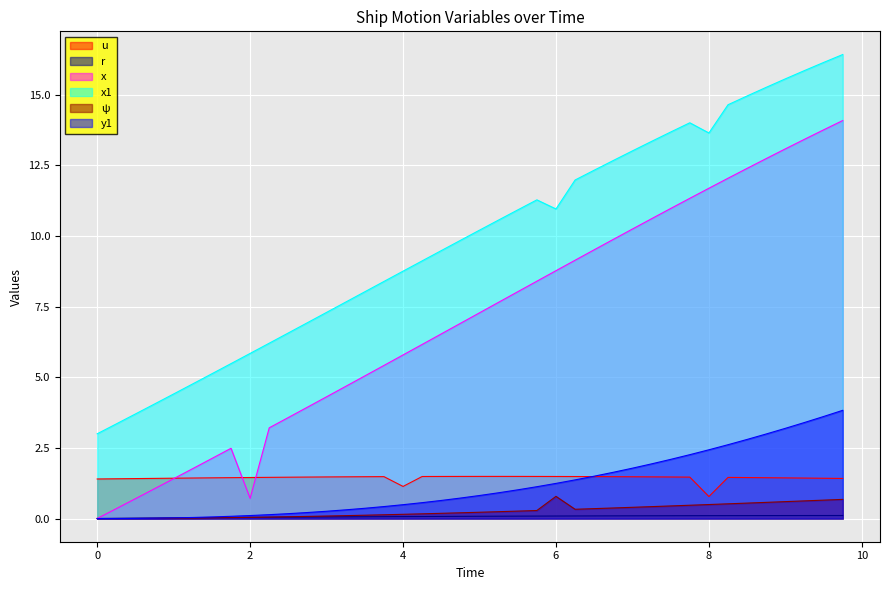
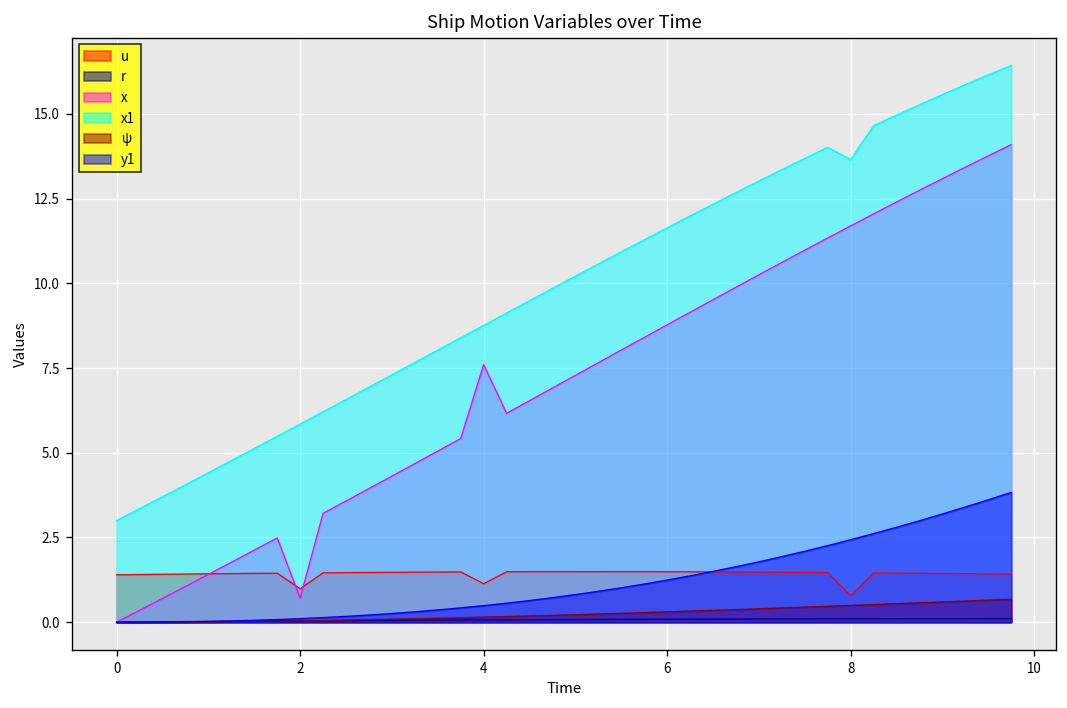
u, 2: 1.5 -> 1.0
x, 4: 5.8 -> 7.6
x1, 6: 11.0 -> 11.6
ψ, 6: 0.8 -> 0.3
